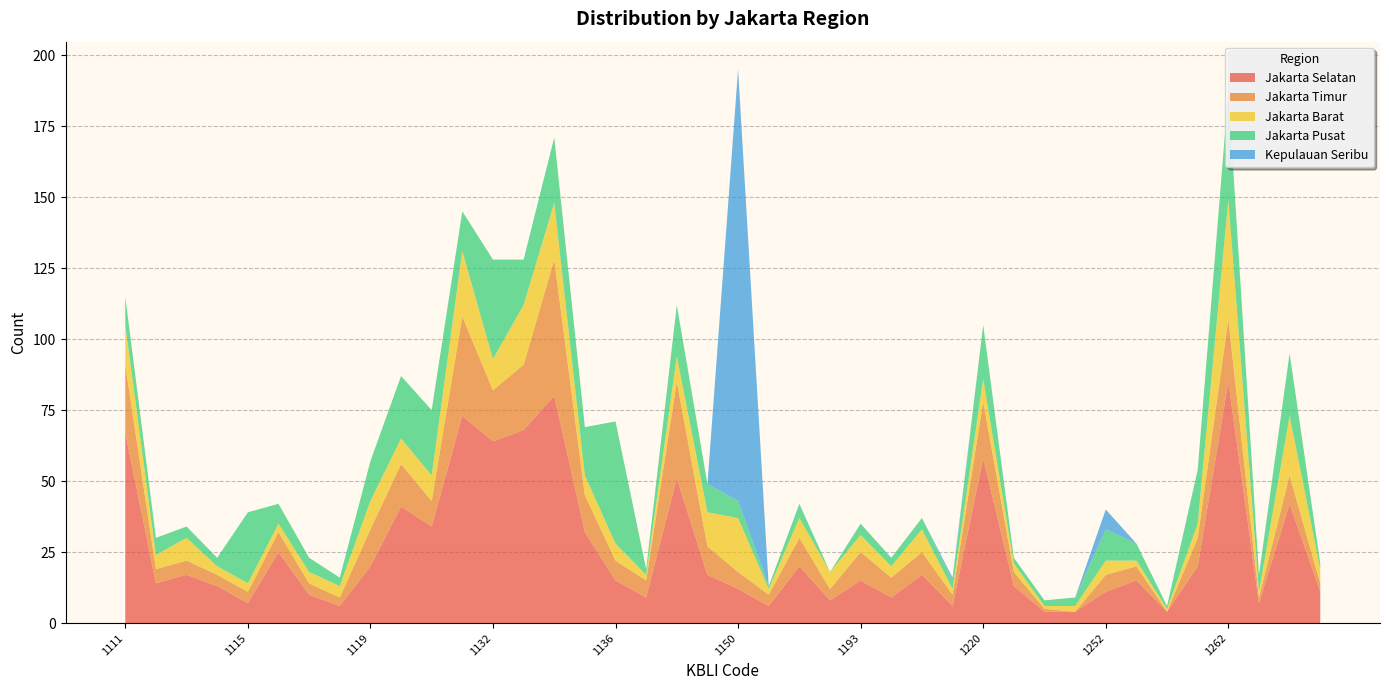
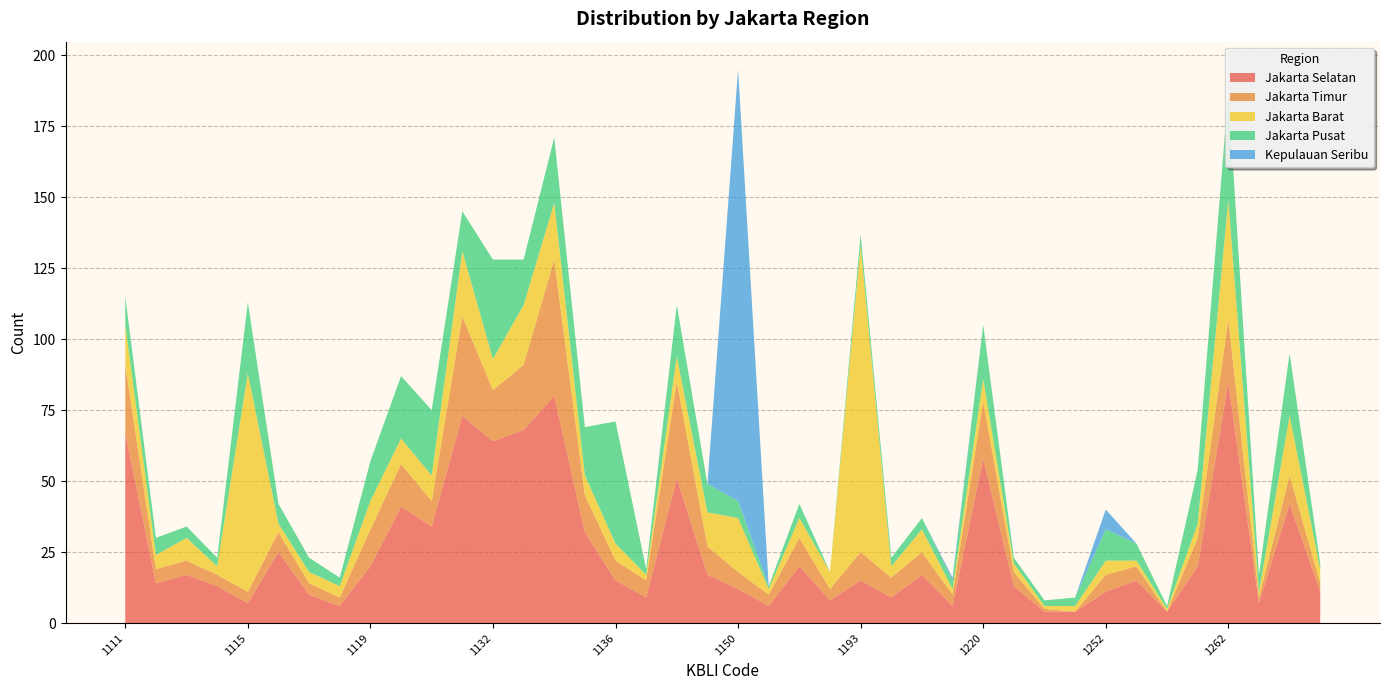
Jakarta Barat, 1115: 3 -> 77
Jakarta Barat, 1193: 6 -> 108
